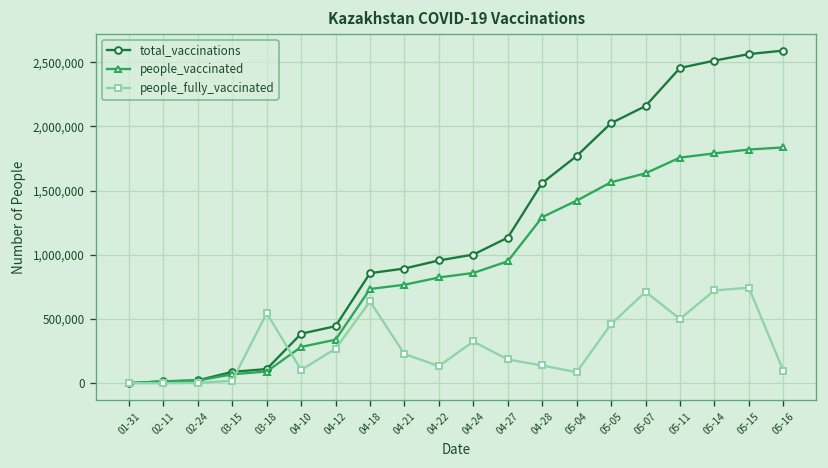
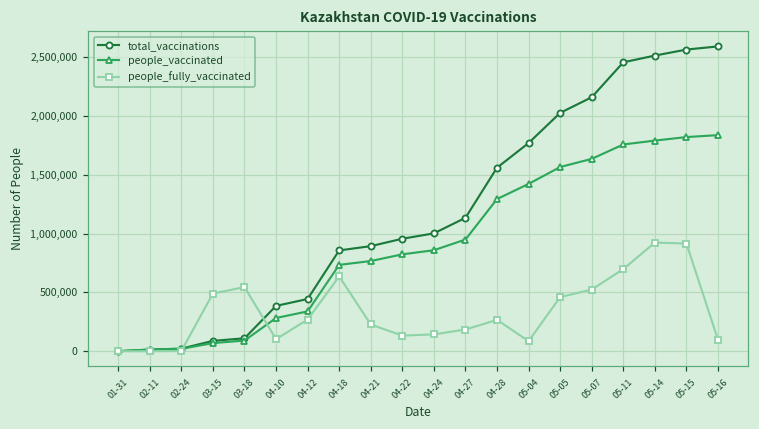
people_fully_vaccinated, 03-15: 20,000 -> 490,000
people_fully_vaccinated, 04-24: 320,000 -> 140,000
people_fully_vaccinated, 04-28: 140,000 -> 270,000
people_fully_vaccinated, 05-07: 710,000 -> 520,000
people_fully_vaccinated, 05-11: 500,000 -> 700,000
people_fully_vaccinated, 05-14: 720,000 -> 920,000
people_fully_vaccinated, 05-15: 740,000 -> 920,000
